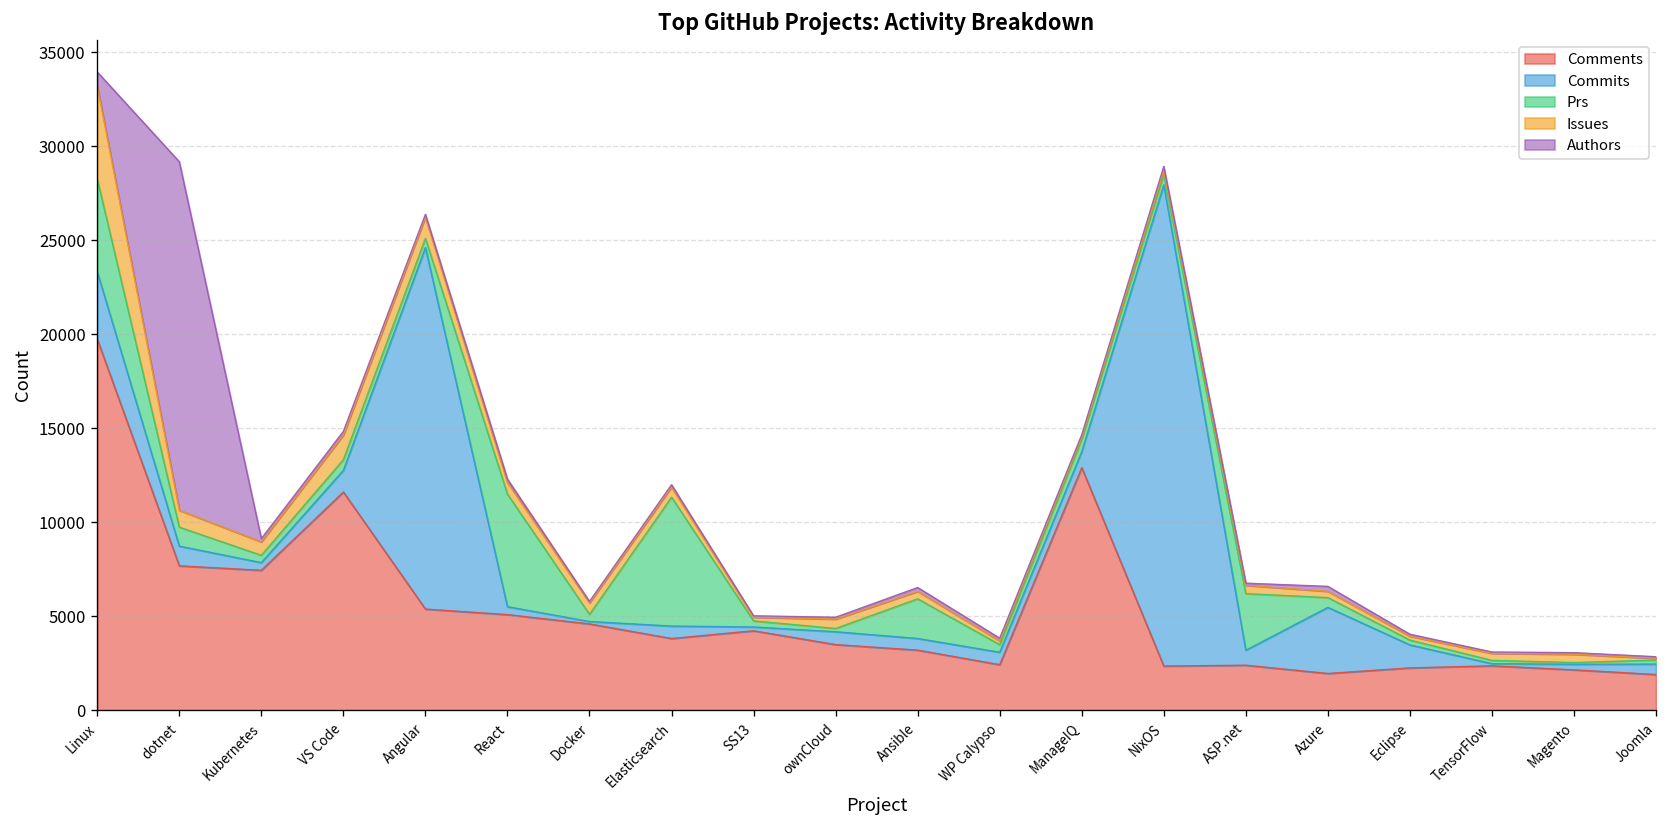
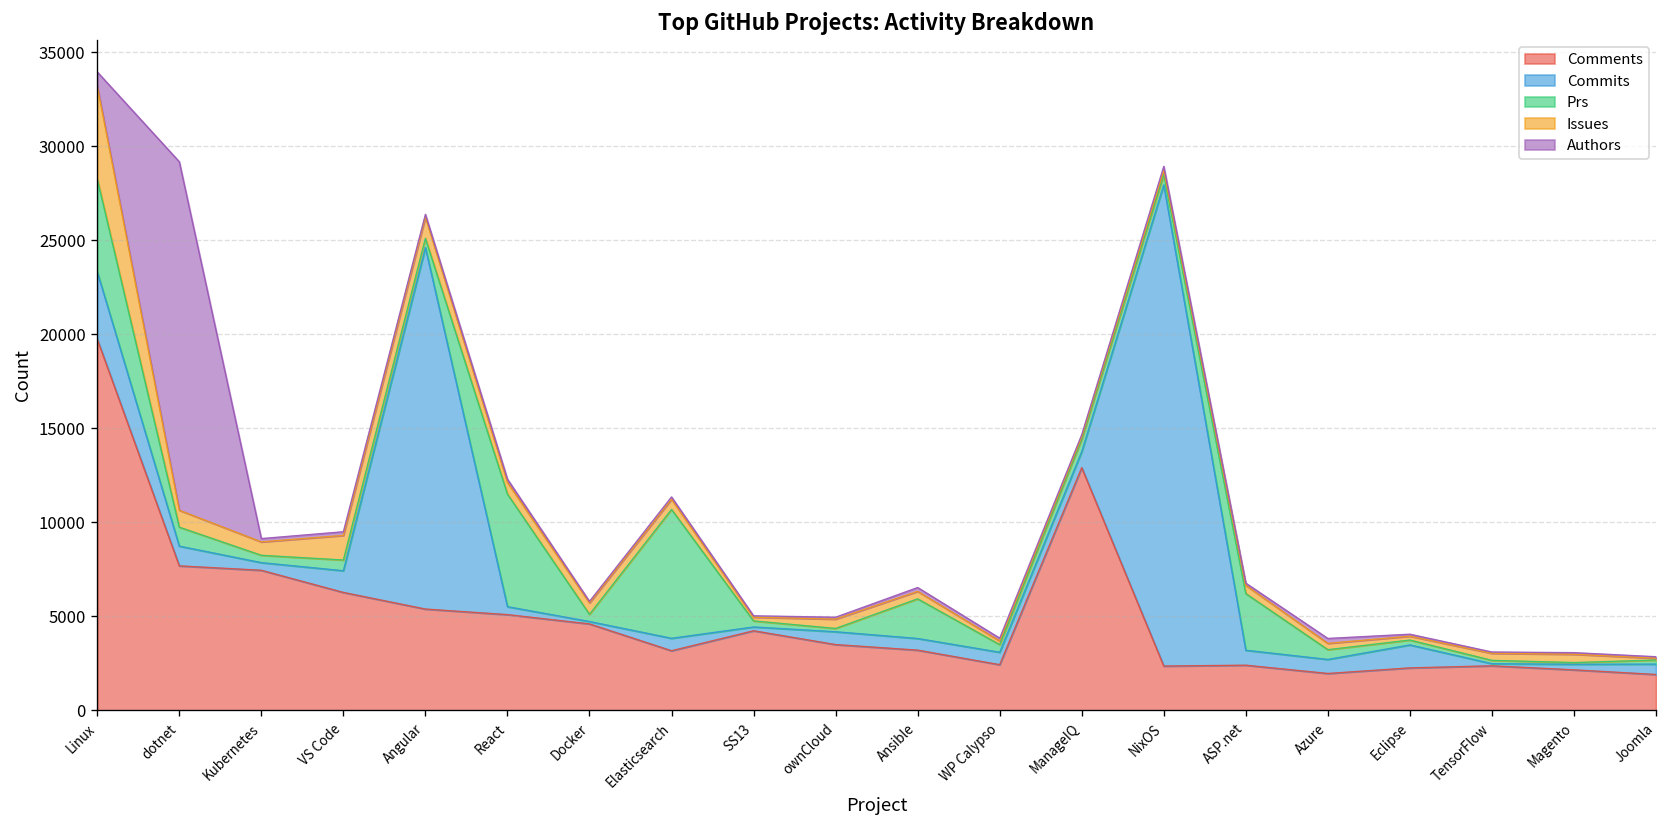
Comments, VS Code: 11600 -> 6300
Comments, Elasticsearch: 3800 -> 3200
Commits, Azure: 3500 -> 700
